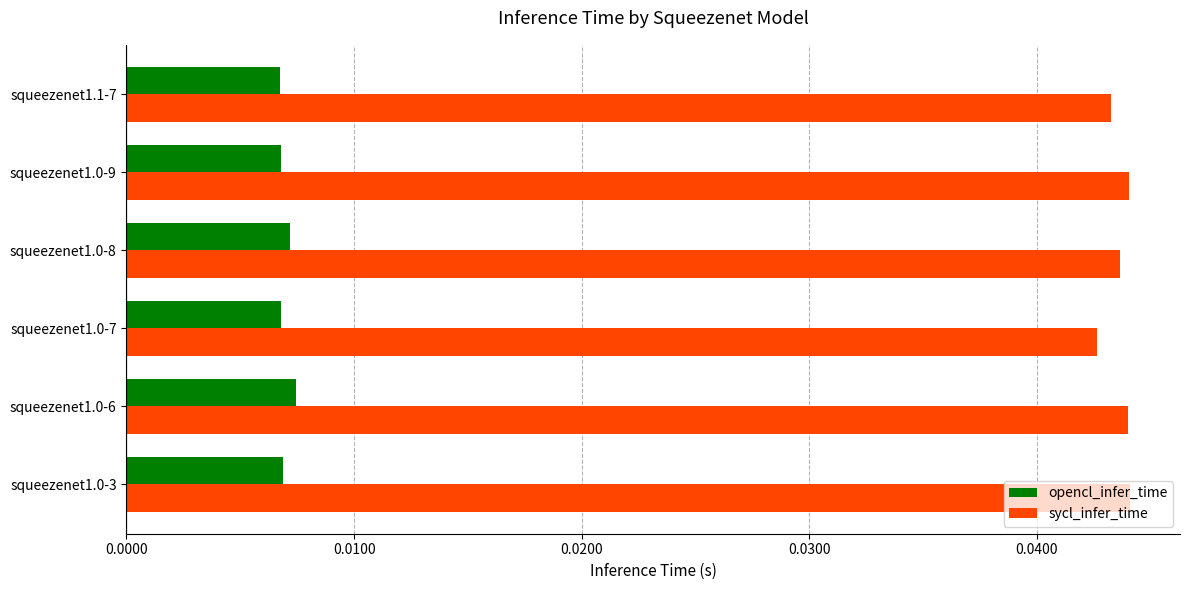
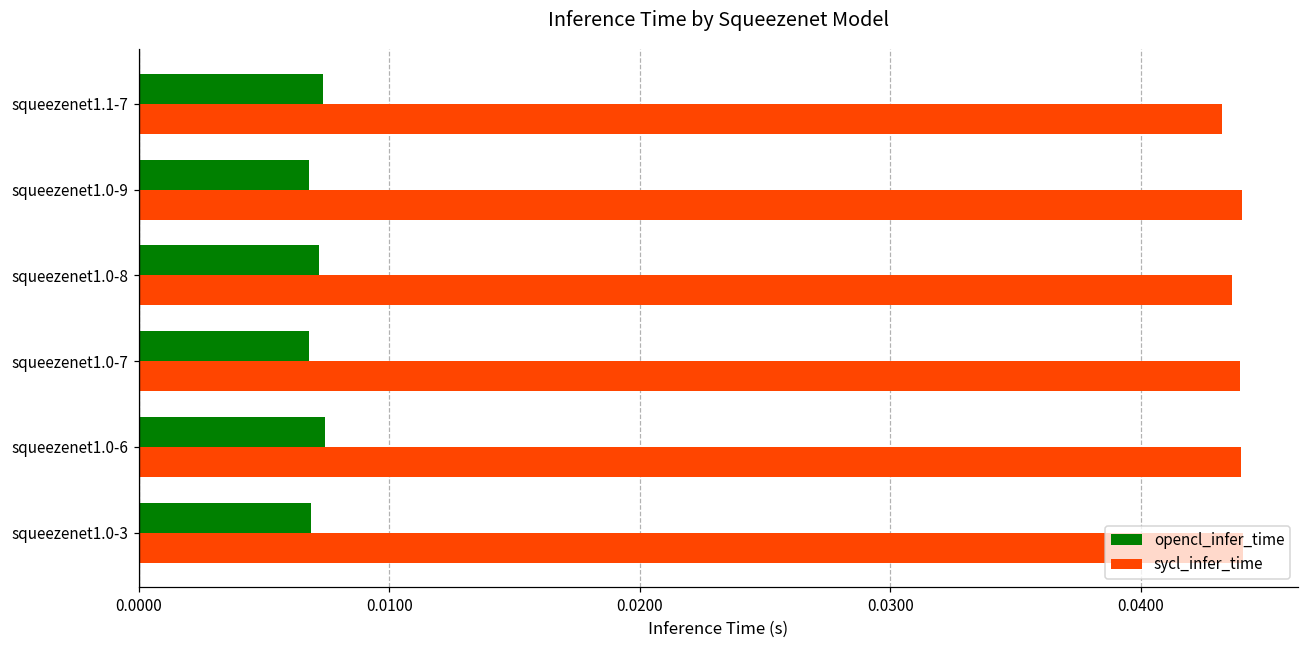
opencl_infer_time, squeezenet1.1-7: 0.0067 -> 0.0074
sycl_infer_time, squeezenet1.0-7: 0.0427 -> 0.0440
